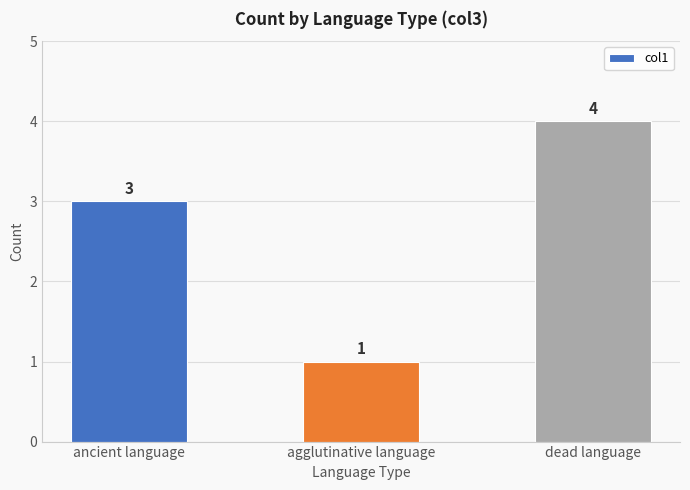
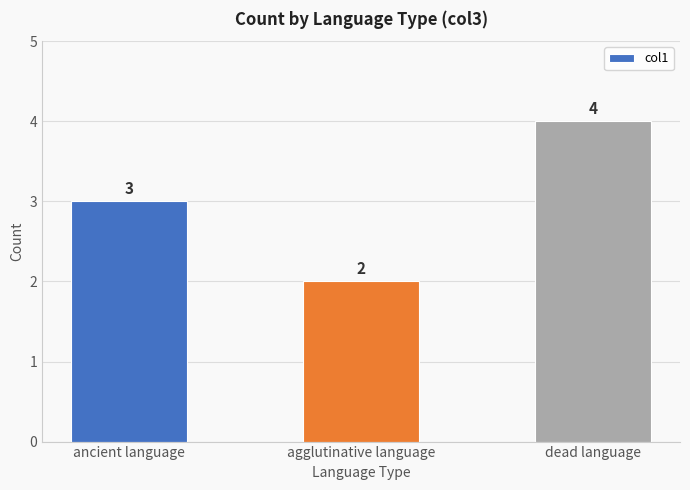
agglutinative language: 1 -> 2
